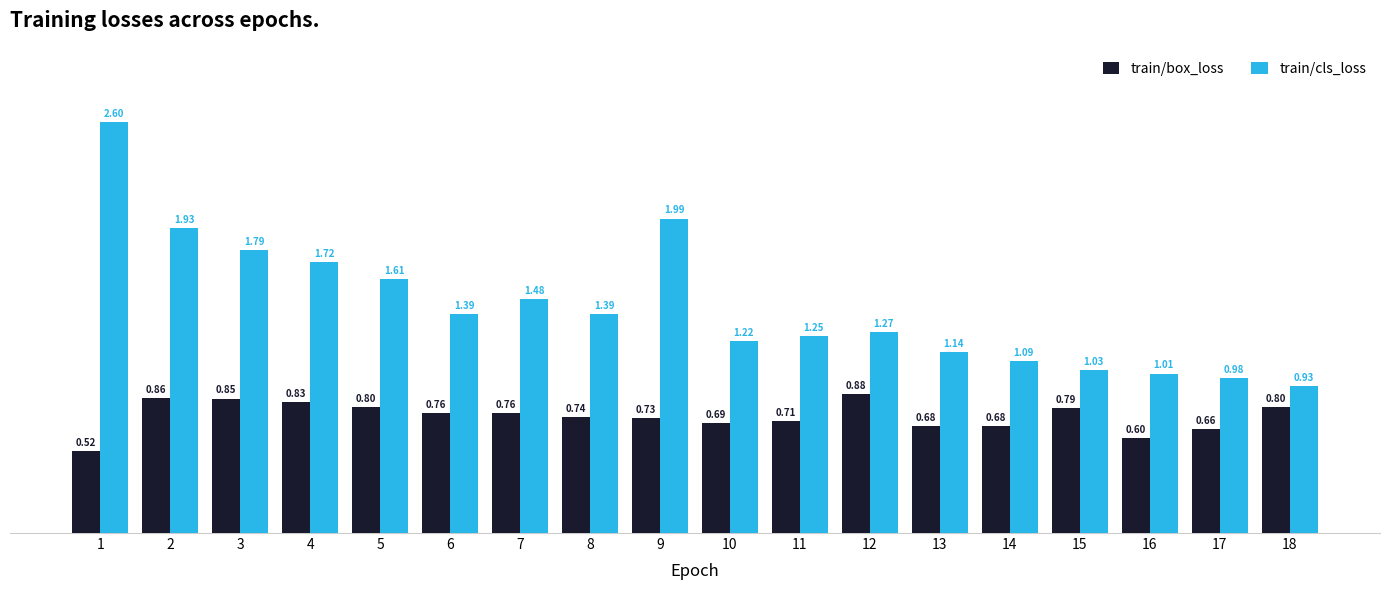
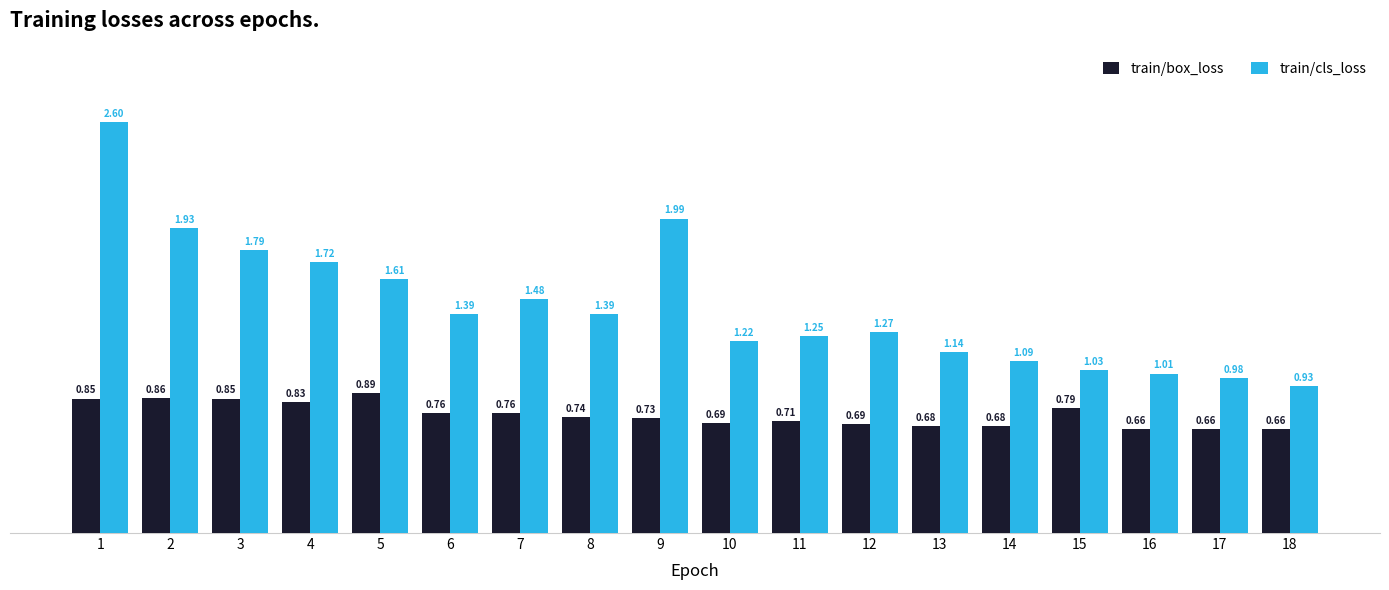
train/box_loss, 1: 0.52 -> 0.85
train/box_loss, 5: 0.80 -> 0.89
train/box_loss, 12: 0.88 -> 0.69
train/box_loss, 16: 0.60 -> 0.66
train/box_loss, 18: 0.80 -> 0.66
